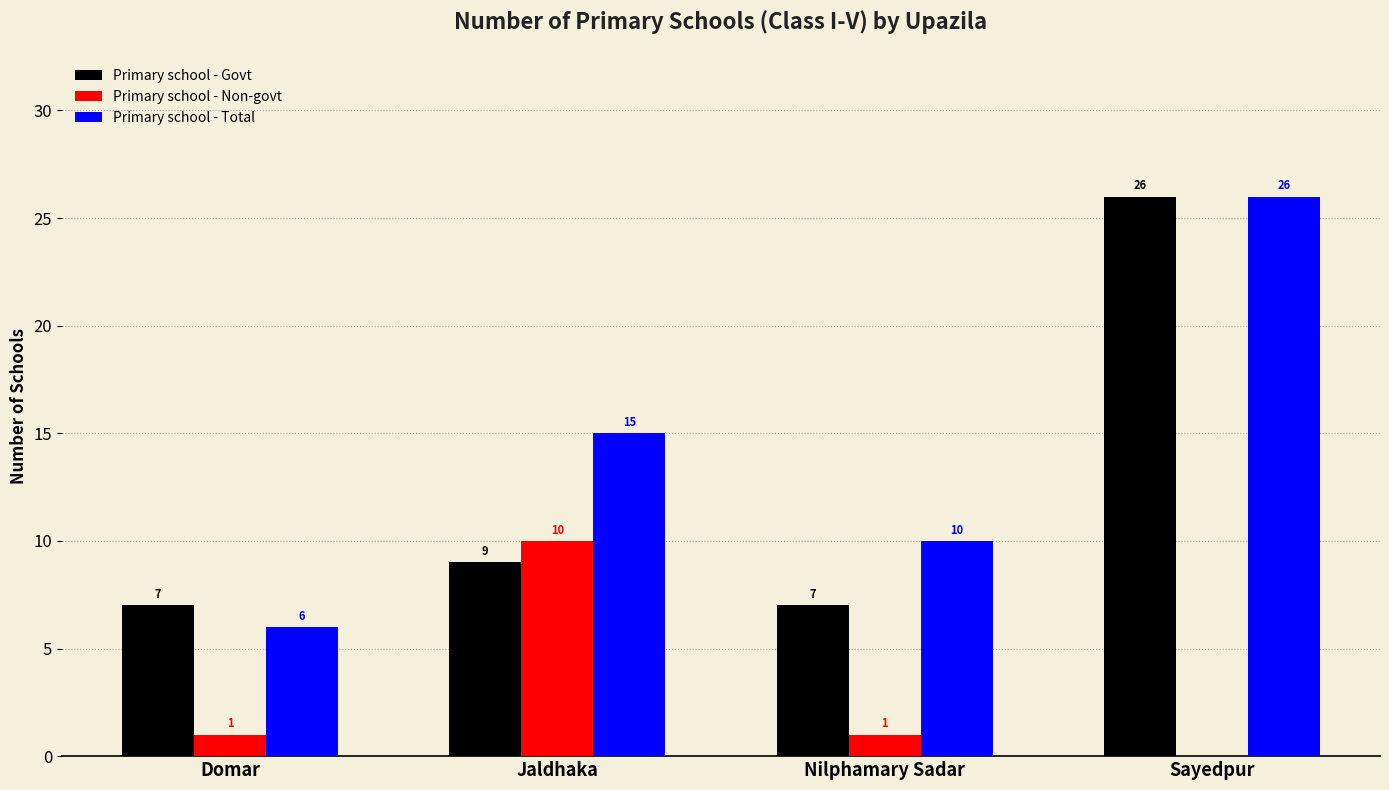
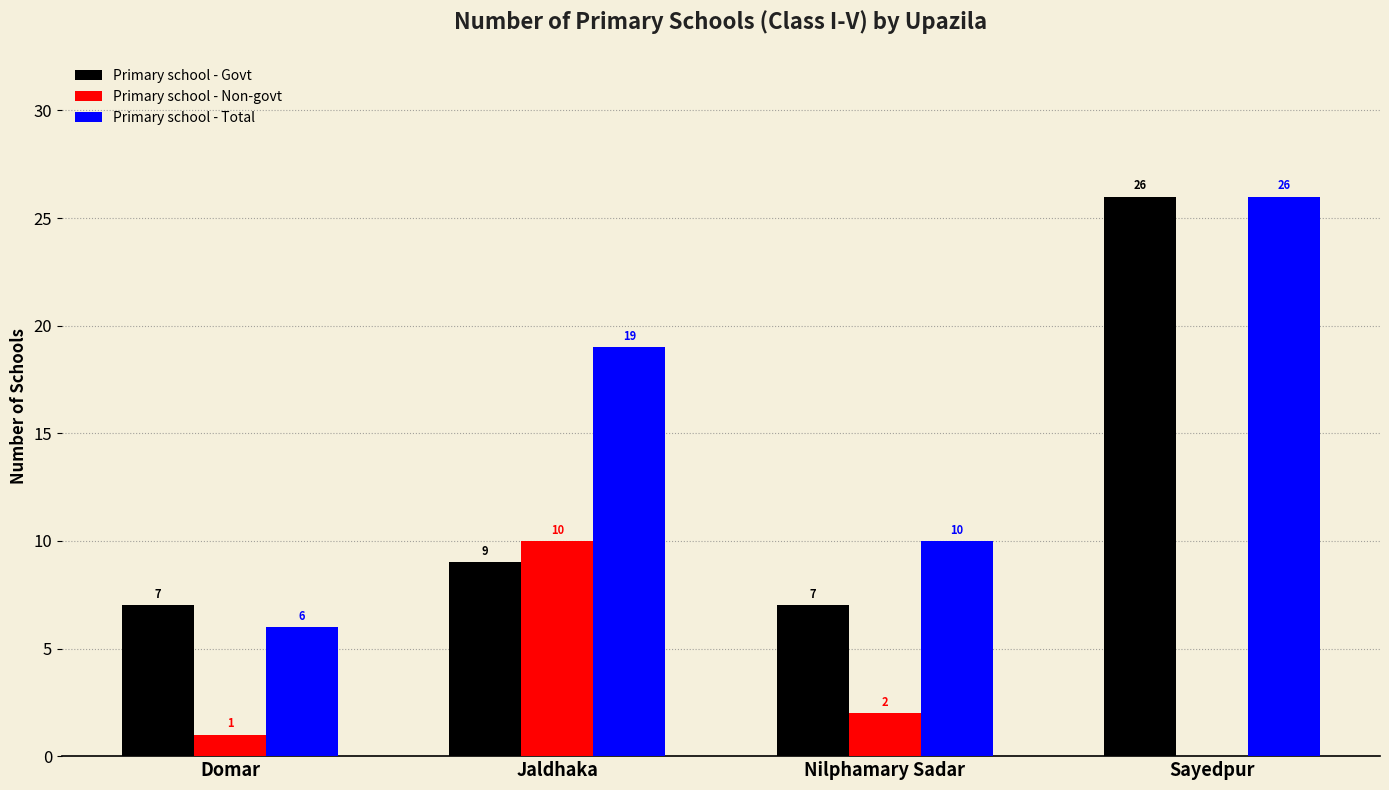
Primary school - Total, Jaldhaka: 15 -> 19
Primary school - Non-govt, Nilphamary Sadar: 1 -> 2
